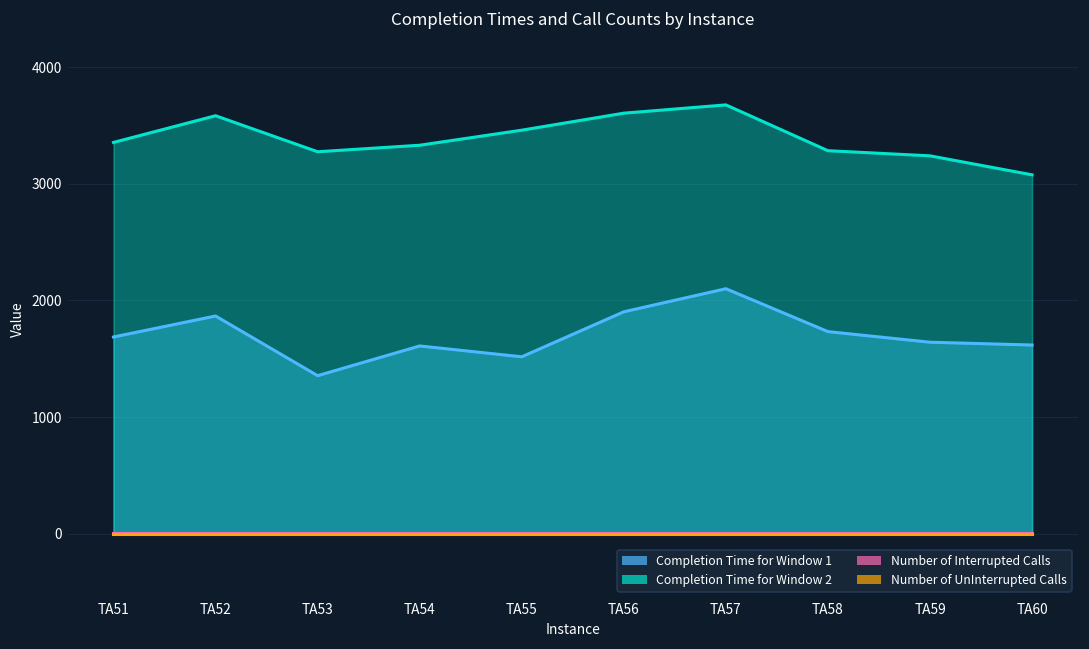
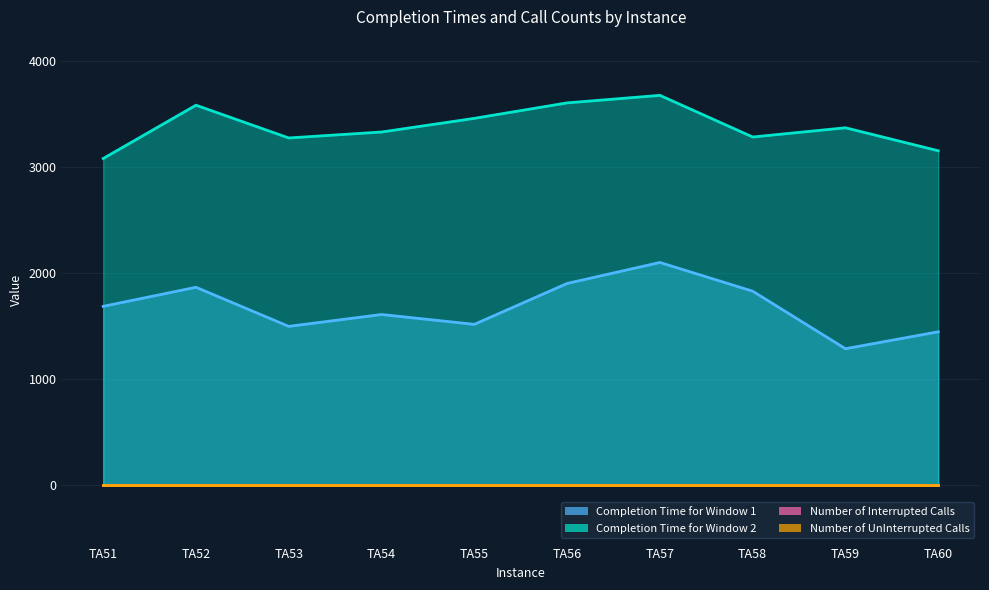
Completion Time for Window 2, TA51: 3360 -> 3080
Completion Time for Window 1, TA53: 1360 -> 1500
Completion Time for Window 1, TA58: 1730 -> 1830
Completion Time for Window 1, TA59: 1640 -> 1290
Completion Time for Window 2, TA59: 3240 -> 3370
Completion Time for Window 1, TA60: 1620 -> 1450
Completion Time for Window 2, TA60: 3080 -> 3160
